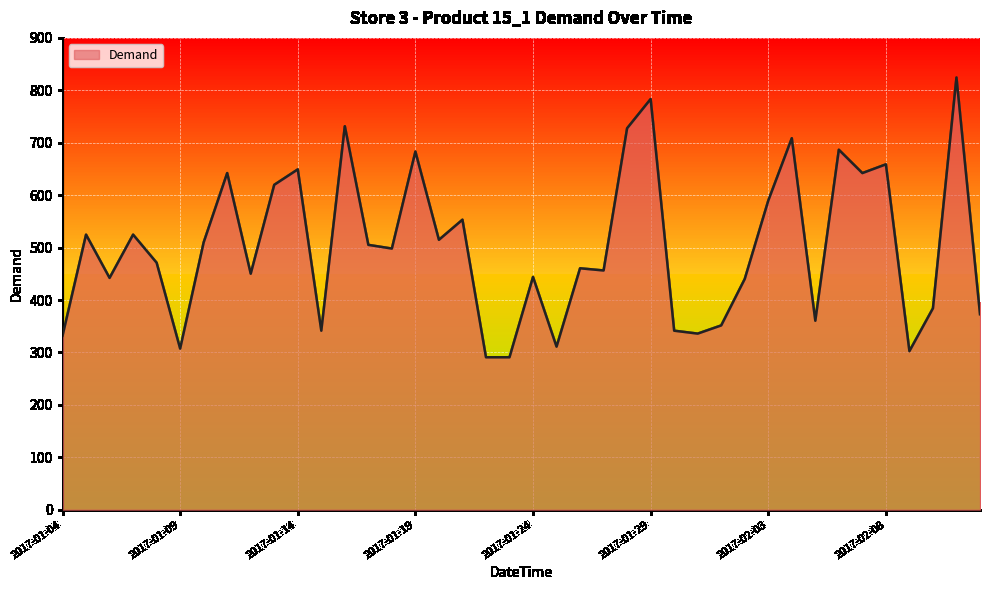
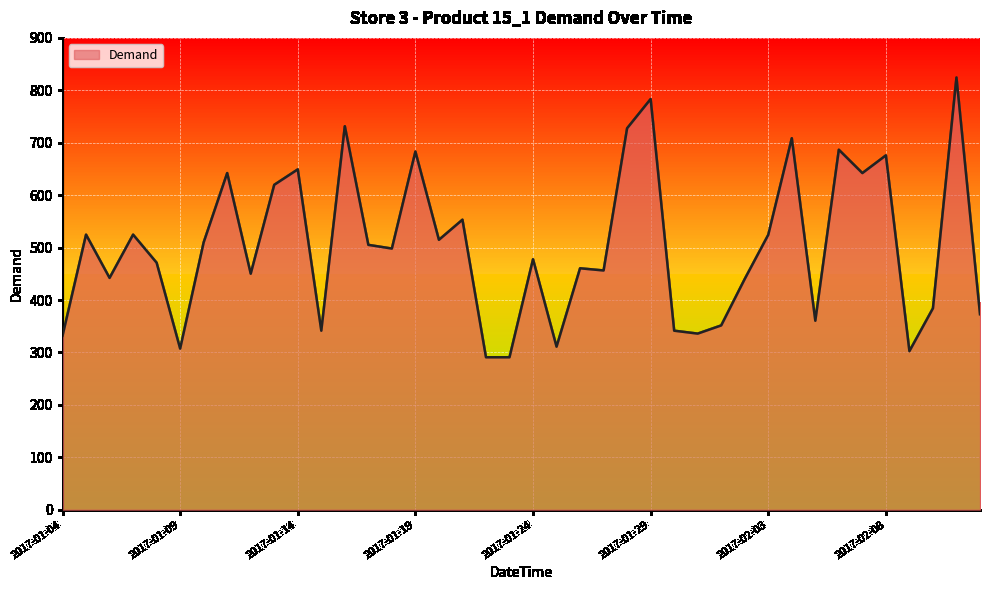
2017-01-24: 440 -> 480
2017-02-03: 590 -> 520
2017-02-08: 660 -> 680
